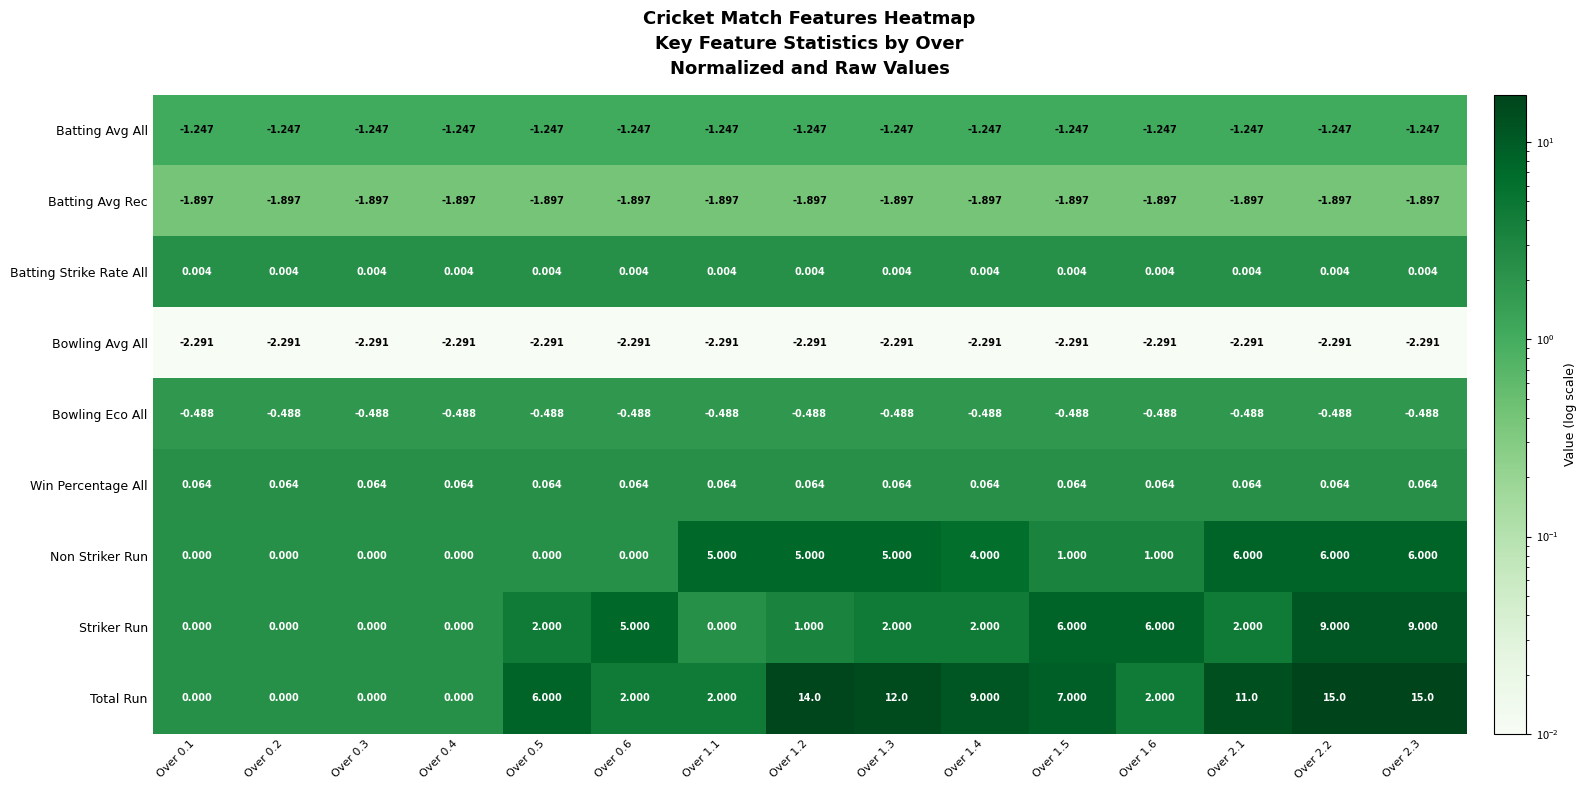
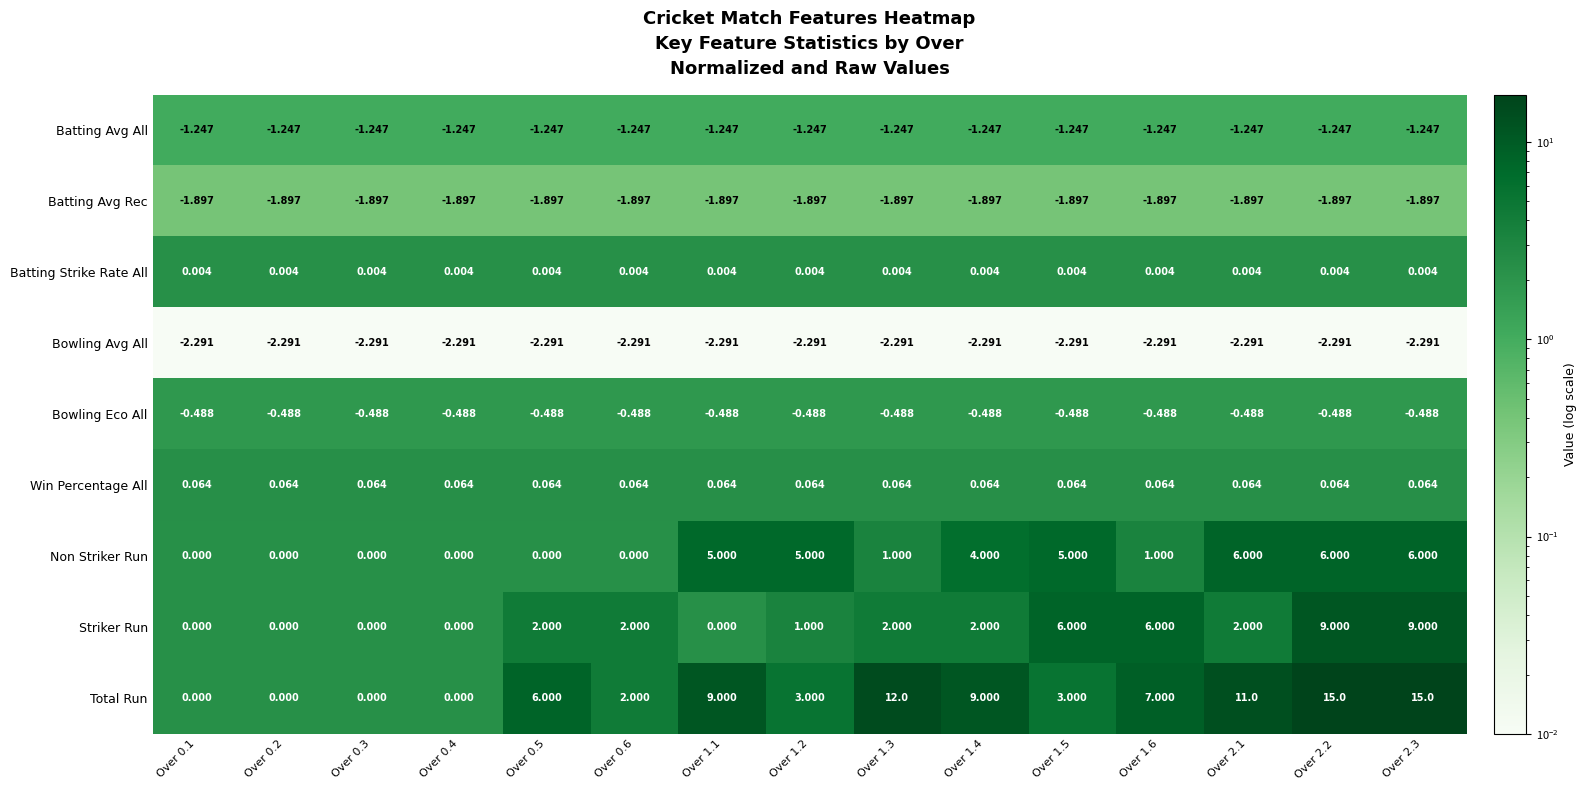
Non Striker Run, Over 1.3: 5.000 -> 1.000
Non Striker Run, Over 1.5: 1.000 -> 5.000
Striker Run, Over 0.6: 5.000 -> 2.000
Total Run, Over 1.1: 2.000 -> 9.000
Total Run, Over 1.2: 14.0 -> 3.000
Total Run, Over 1.5: 7.000 -> 3.000
Total Run, Over 1.6: 2.000 -> 7.000
